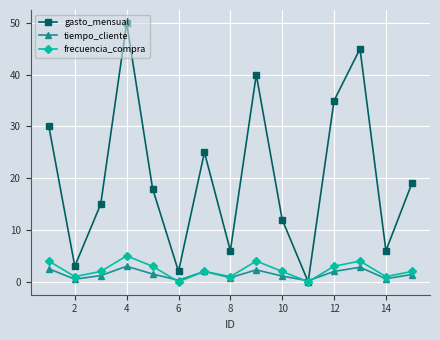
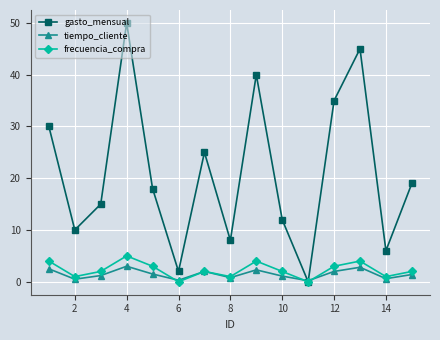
gasto_mensual, 2: 3 -> 10
gasto_mensual, 8: 6 -> 8
